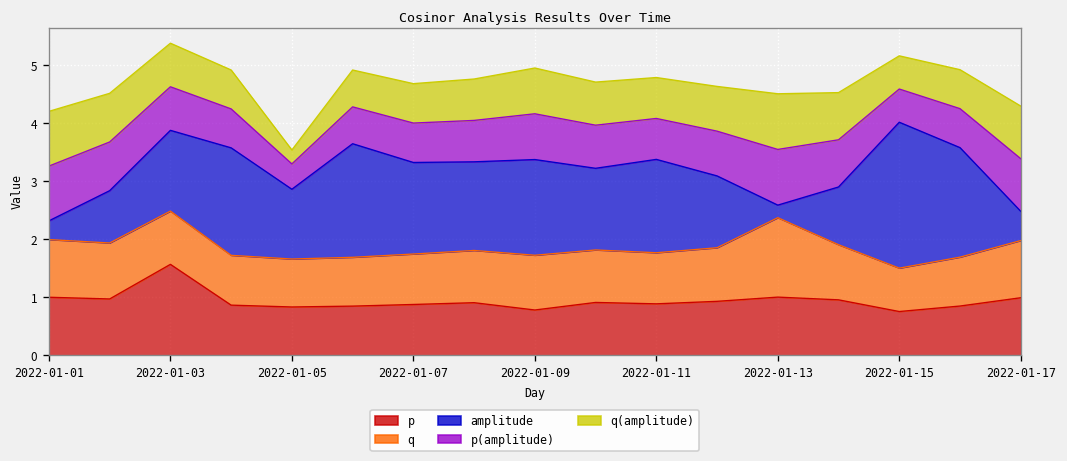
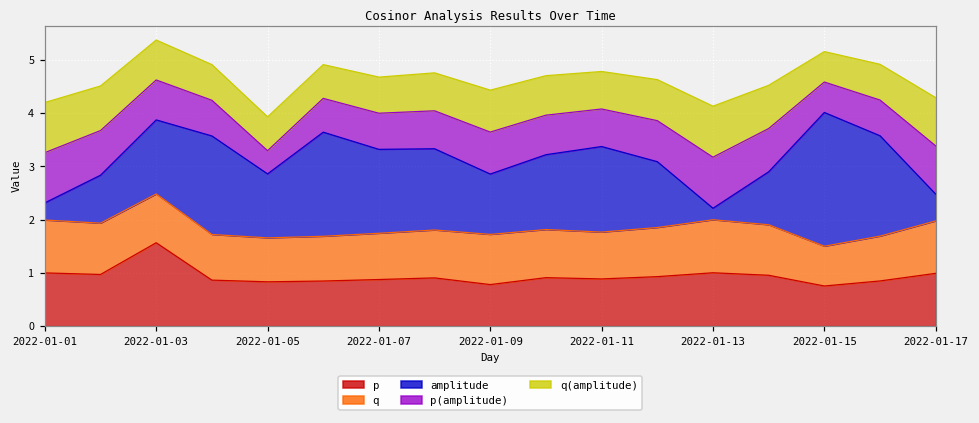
q(amplitude), 2022-01-05: 0.2 -> 0.6
amplitude, 2022-01-09: 1.7 -> 1.1
q, 2022-01-13: 1.4 -> 1.0
